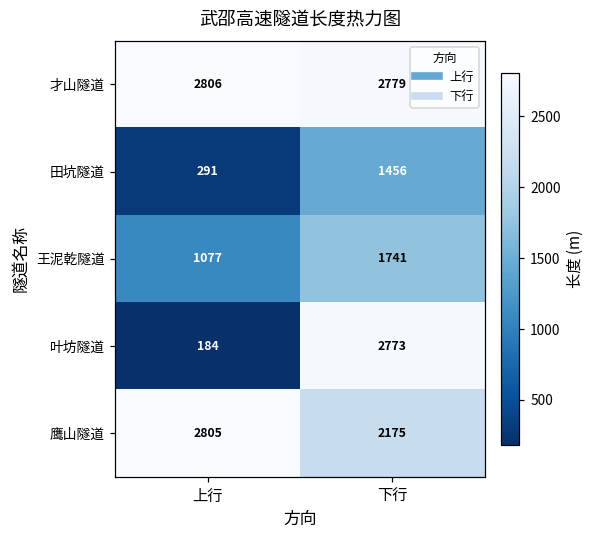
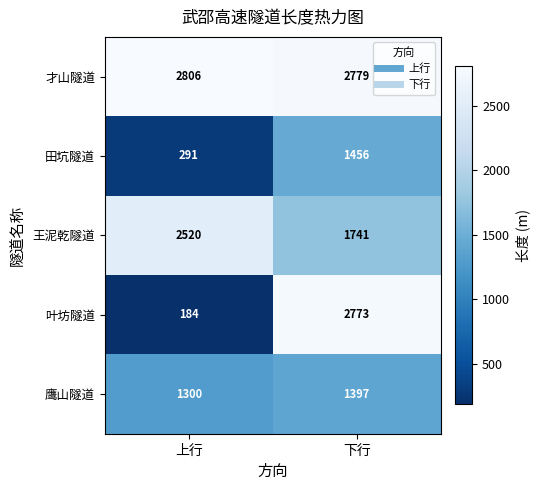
王泥乾隧道, 上行: 1077 -> 2520
鹰山隧道, 上行: 2805 -> 1300
鹰山隧道, 下行: 2175 -> 1397
